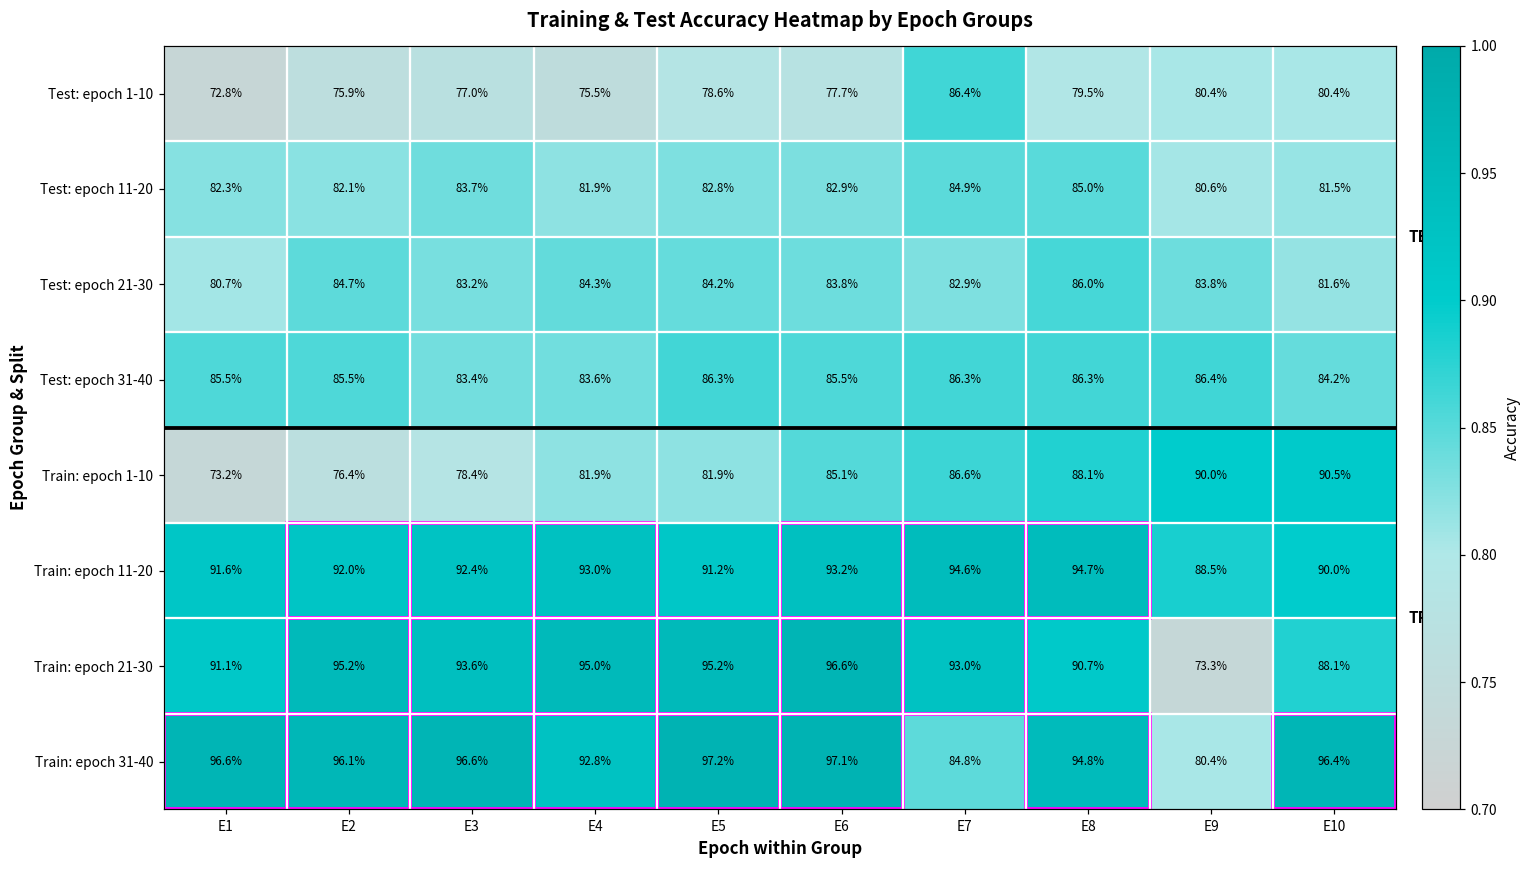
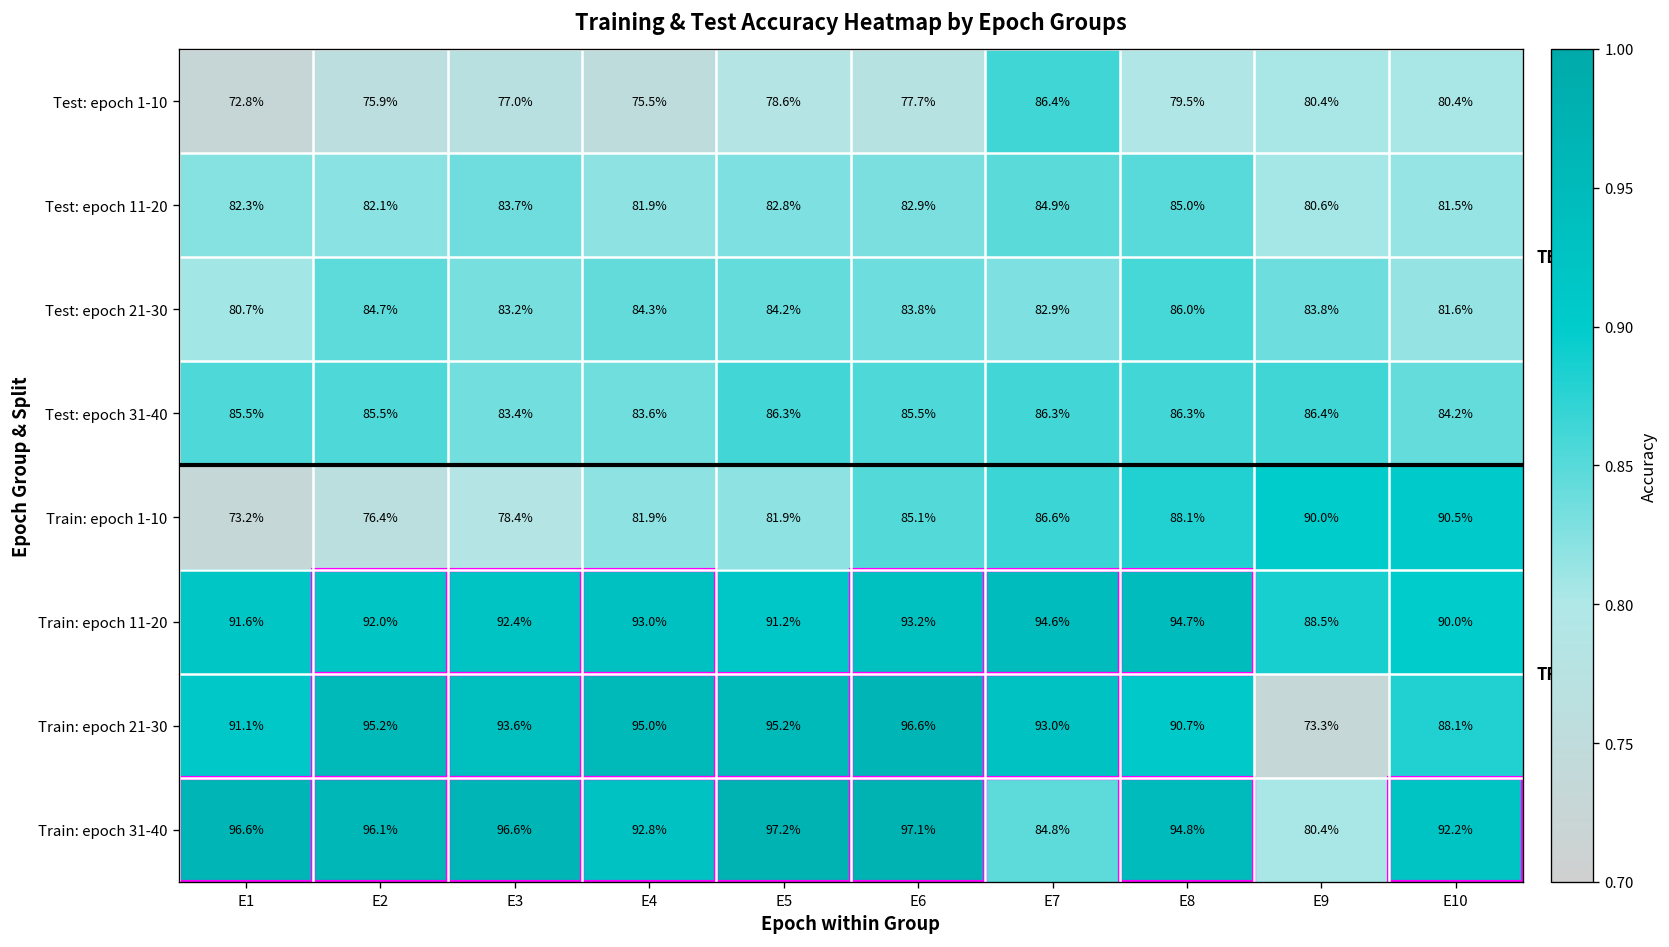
Train: epoch 31-40, E10: 96.4% -> 92.2%
